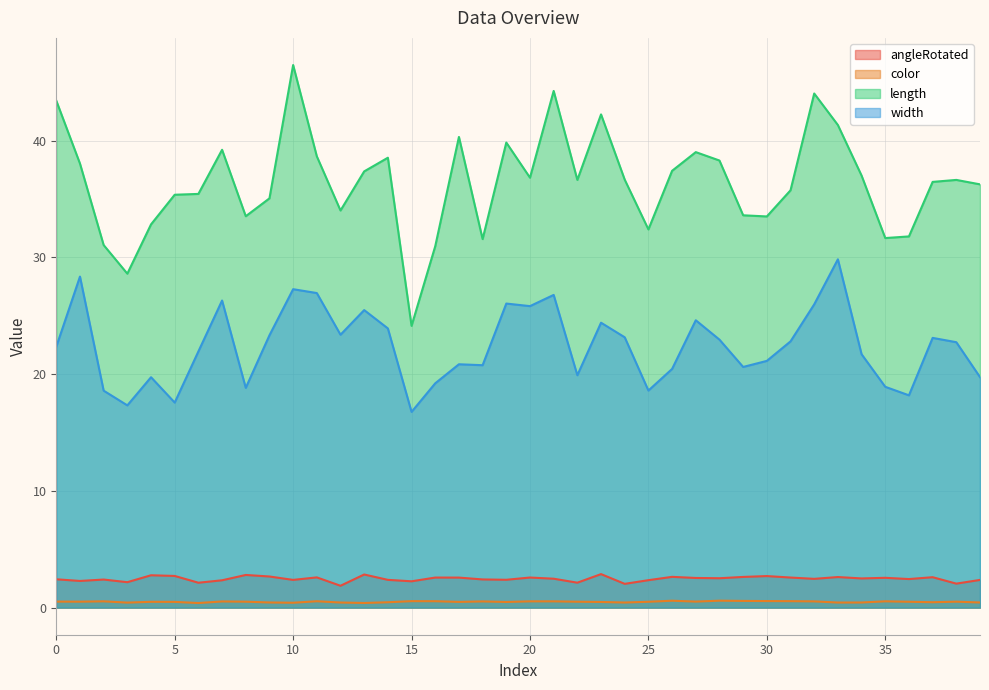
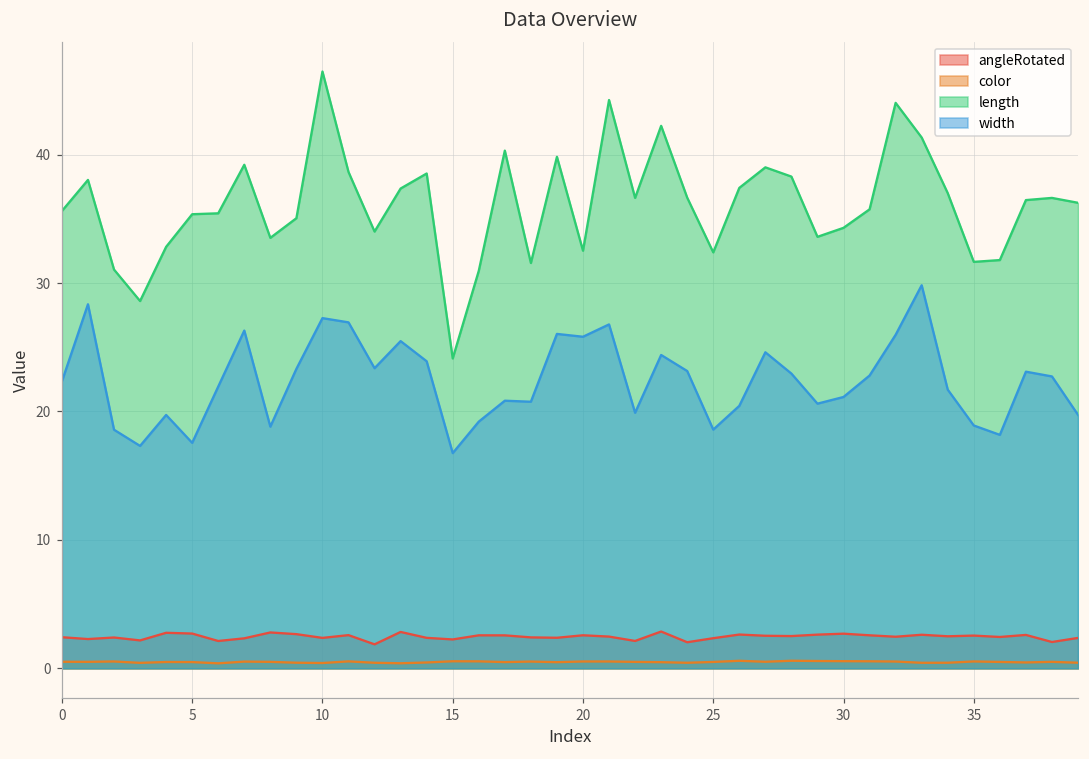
length, 0: 43.4 -> 35.6
length, 20: 36.8 -> 32.5
length, 30: 33.5 -> 34.3
